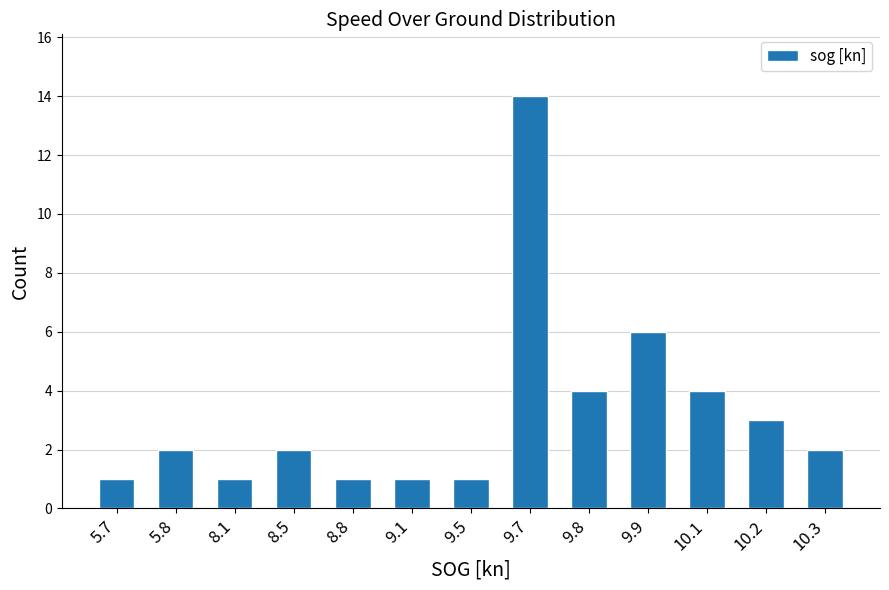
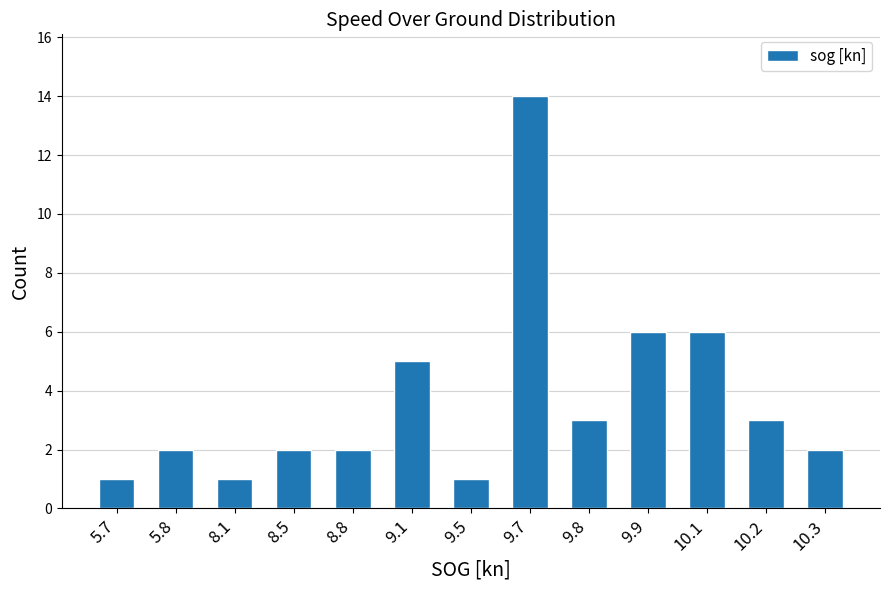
8.8: 1 -> 2
9.1: 1 -> 5
9.8: 4 -> 3
10.1: 4 -> 6
